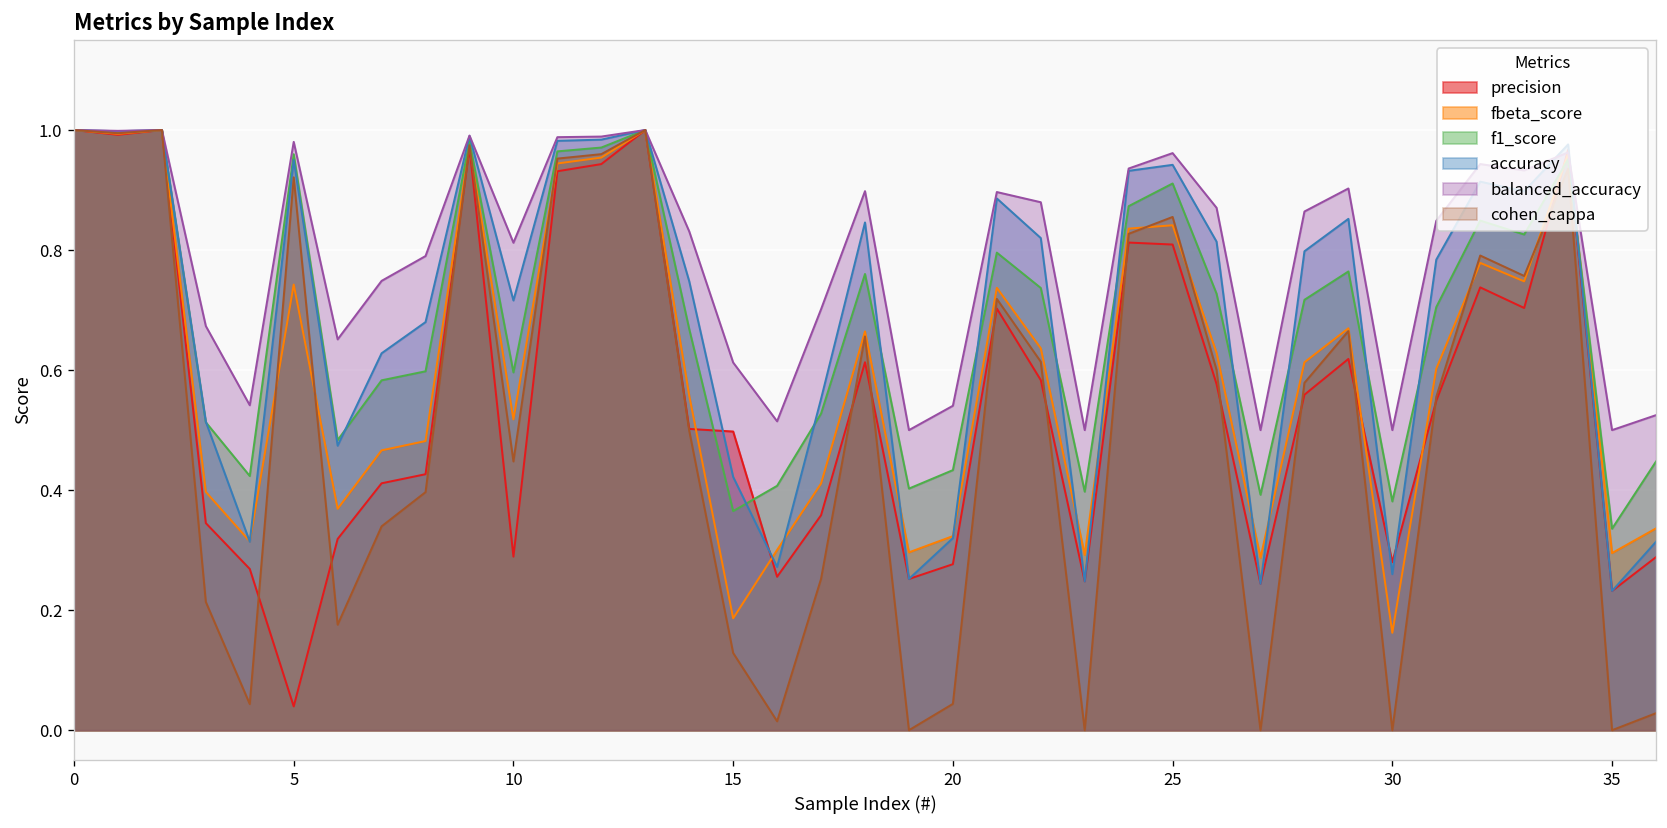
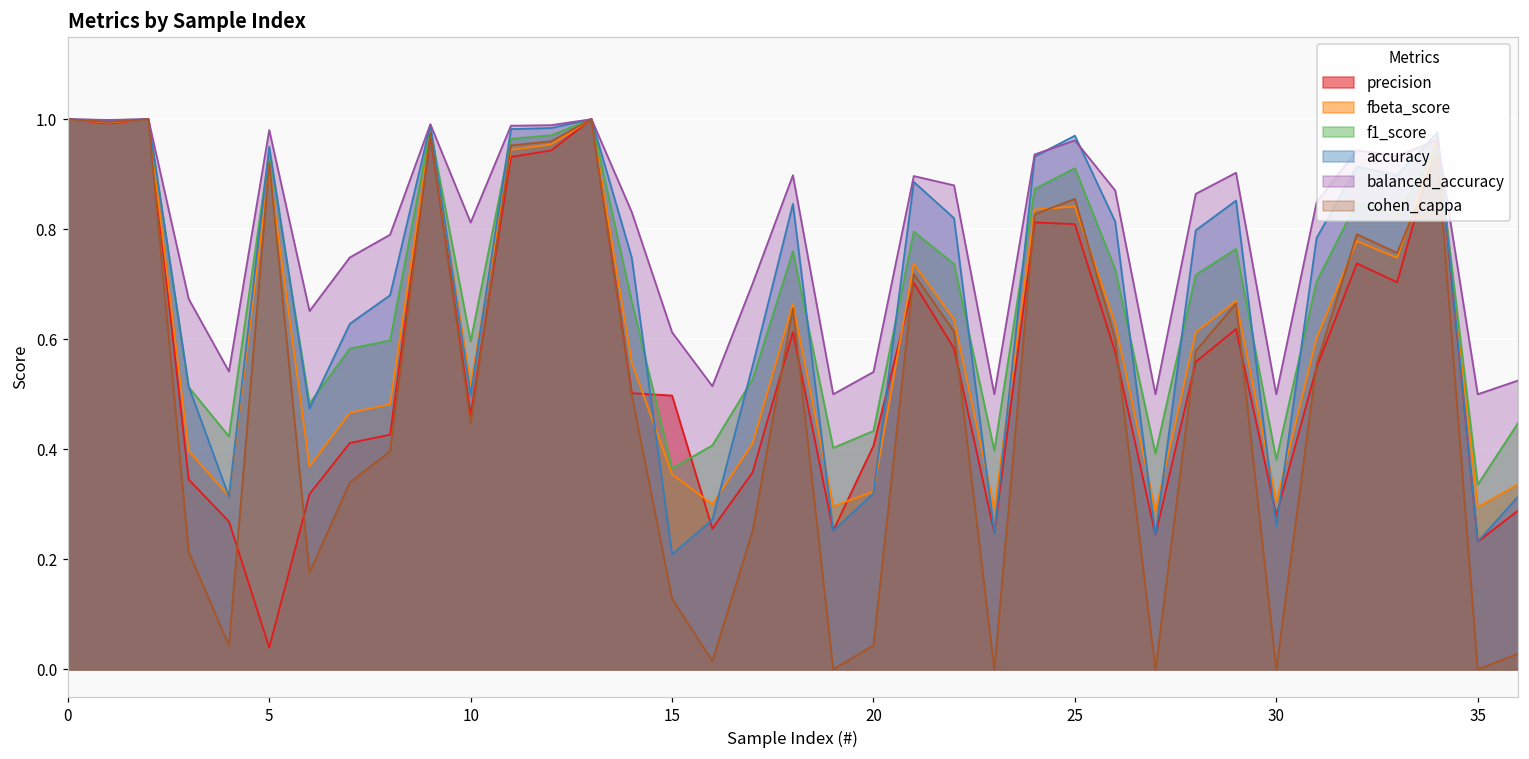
fbeta_score, 5: 0.74 -> 0.91
f1_score, 5: 0.96 -> 0.94
precision, 10: 0.29 -> 0.46
accuracy, 10: 0.72 -> 0.50
fbeta_score, 15: 0.19 -> 0.35
accuracy, 15: 0.42 -> 0.21
precision, 20: 0.28 -> 0.41
accuracy, 25: 0.94 -> 0.97
fbeta_score, 30: 0.16 -> 0.31
